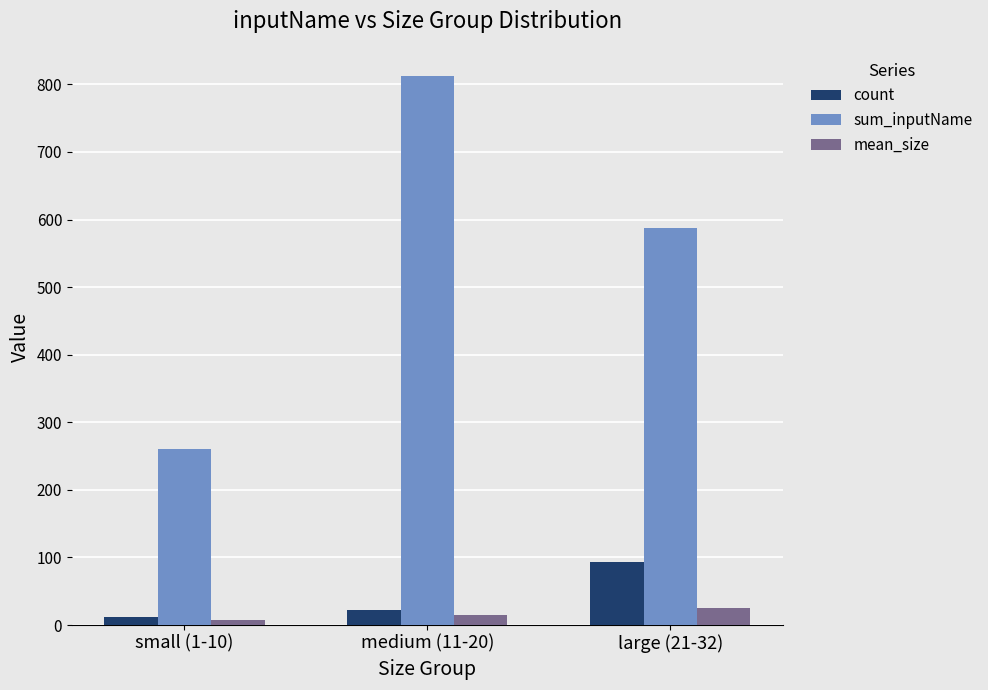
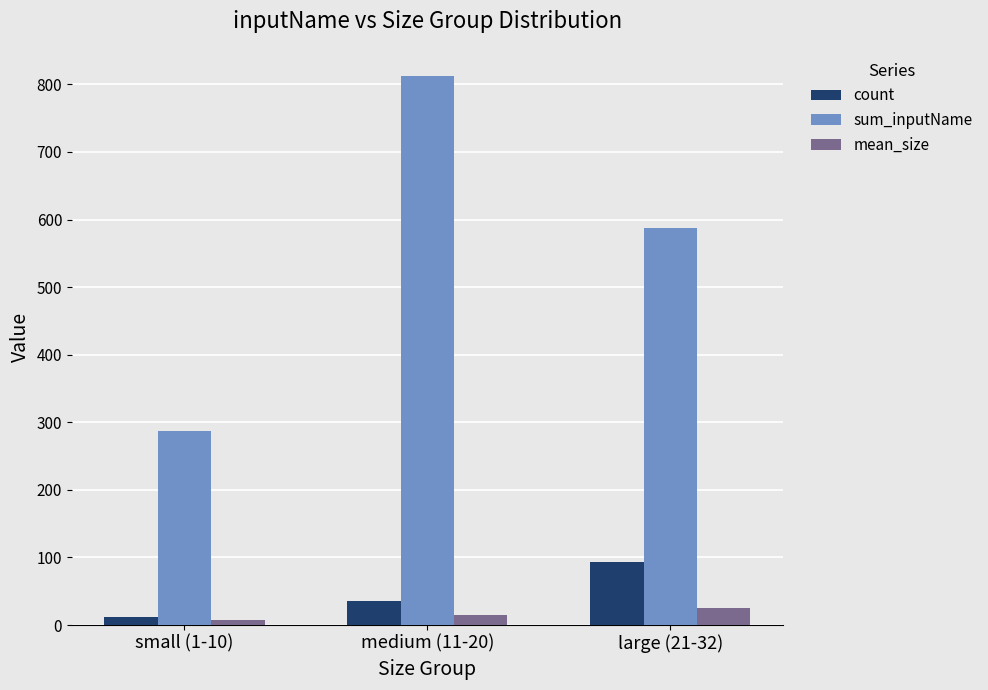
sum_inputName, small (1-10): 260 -> 290
count, medium (11-20): 20 -> 40
